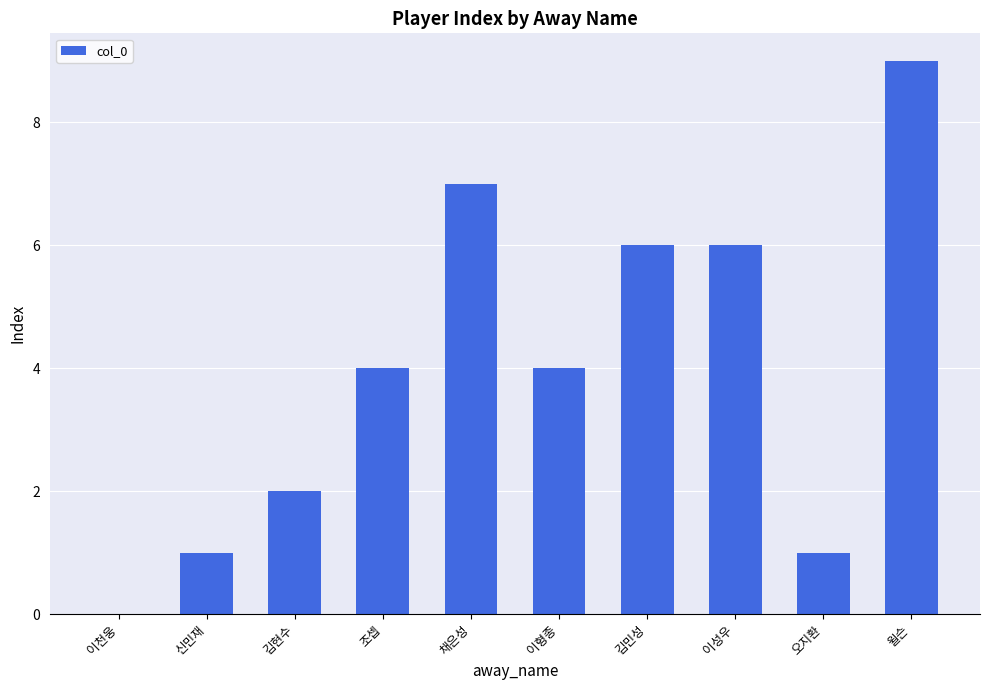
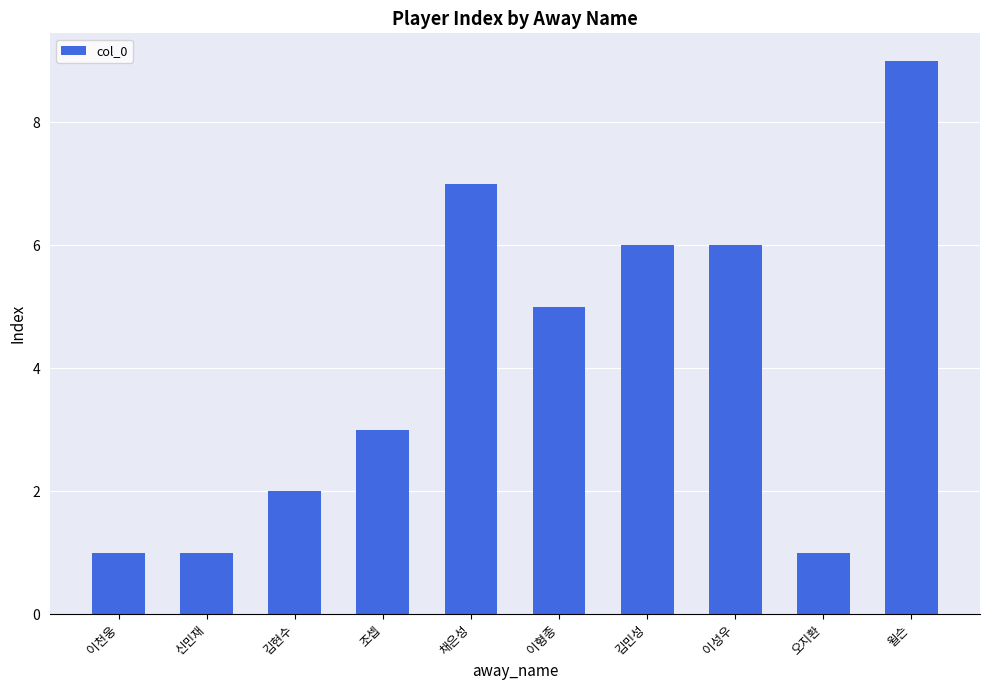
이천웅: 0 -> 1
조셉: 4 -> 3
이형종: 4 -> 5
